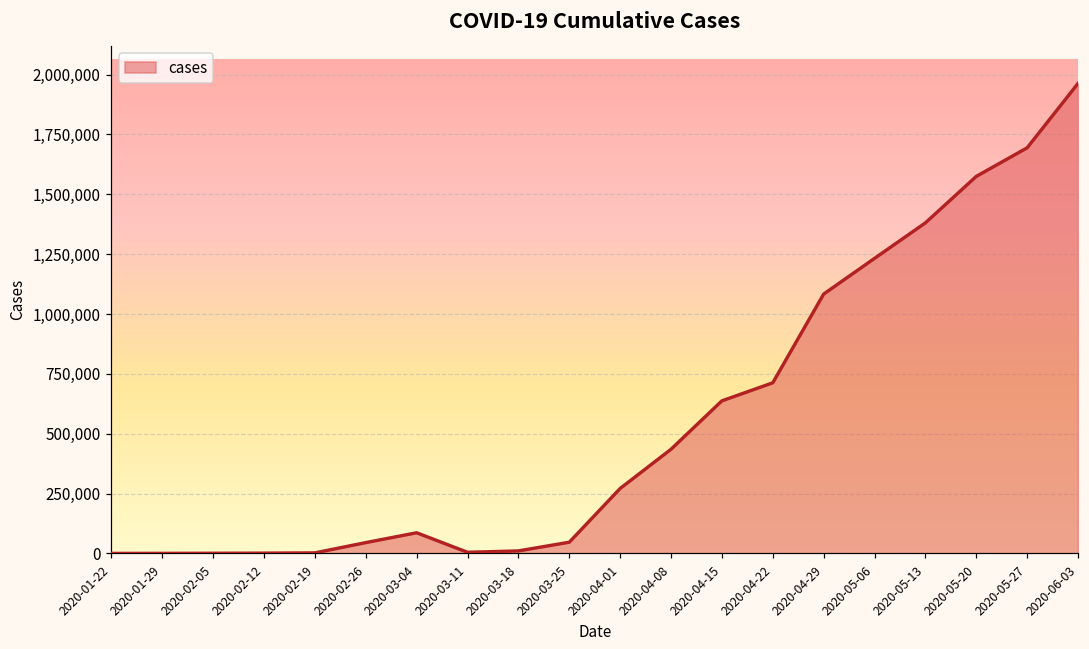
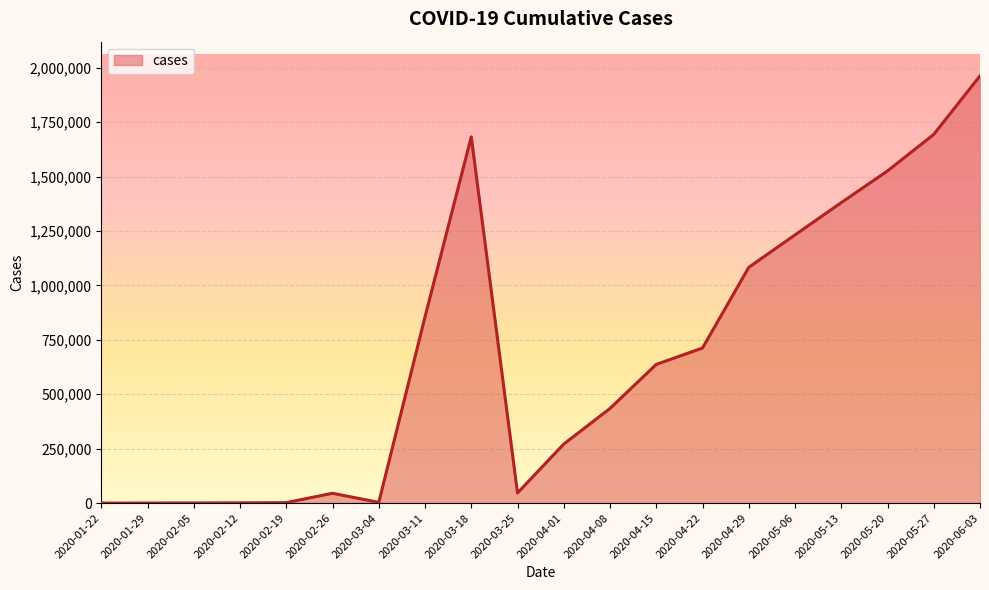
2020-03-04: 90,000 -> 0
2020-03-11: 0 -> 860,000
2020-03-18: 10,000 -> 1,680,000
2020-05-20: 1,570,000 -> 1,530,000
